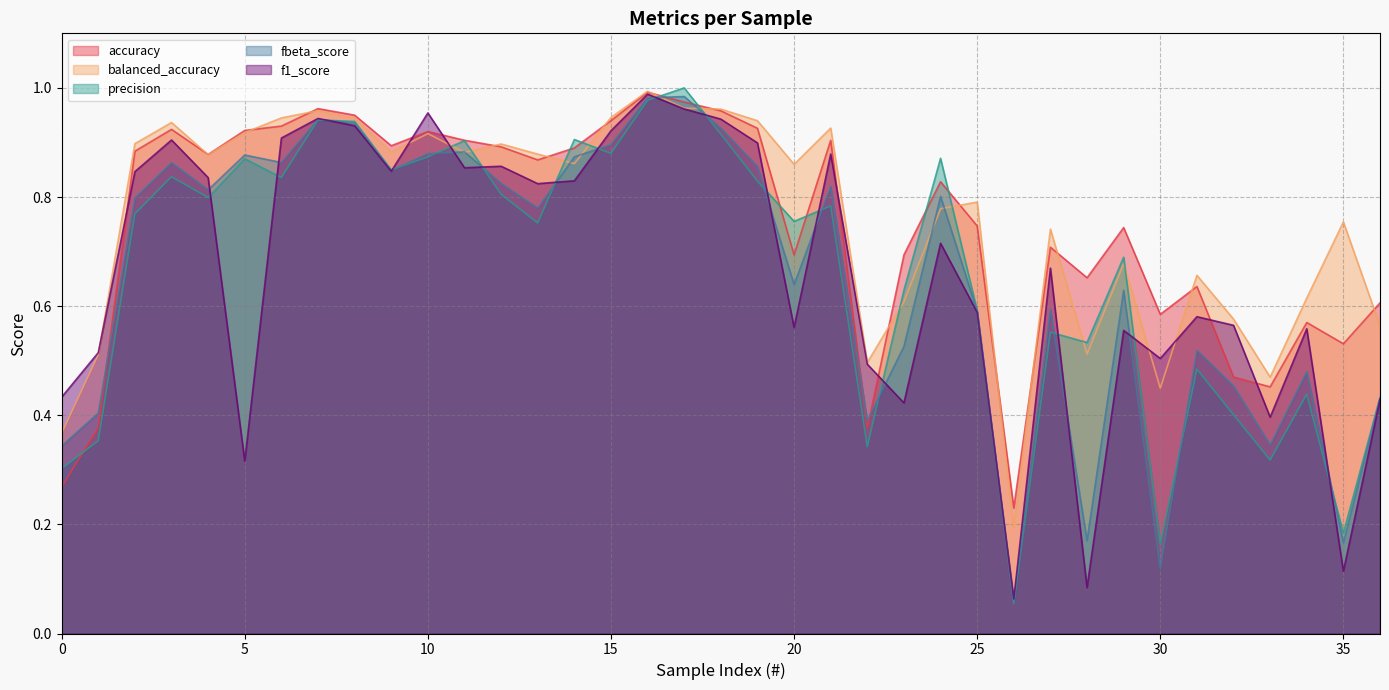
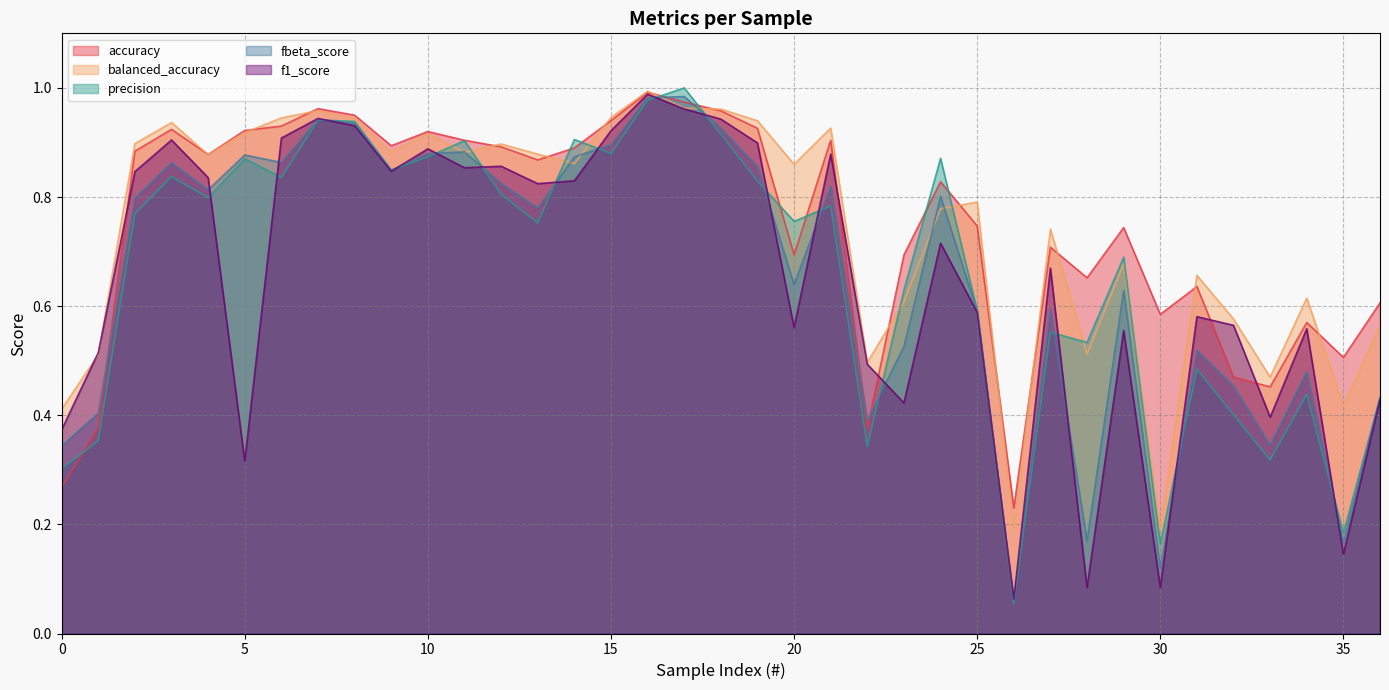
balanced_accuracy, 0: 0.37 -> 0.41
f1_score, 0: 0.43 -> 0.37
f1_score, 10: 0.95 -> 0.89
balanced_accuracy, 30: 0.45 -> 0.19
f1_score, 30: 0.50 -> 0.08
accuracy, 35: 0.53 -> 0.51
balanced_accuracy, 35: 0.75 -> 0.42
f1_score, 35: 0.11 -> 0.15
